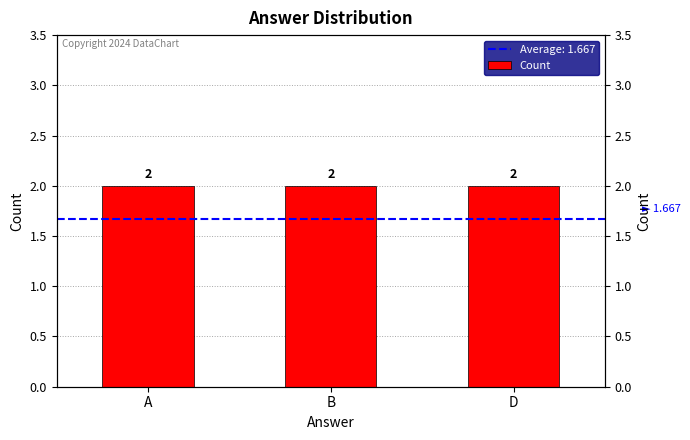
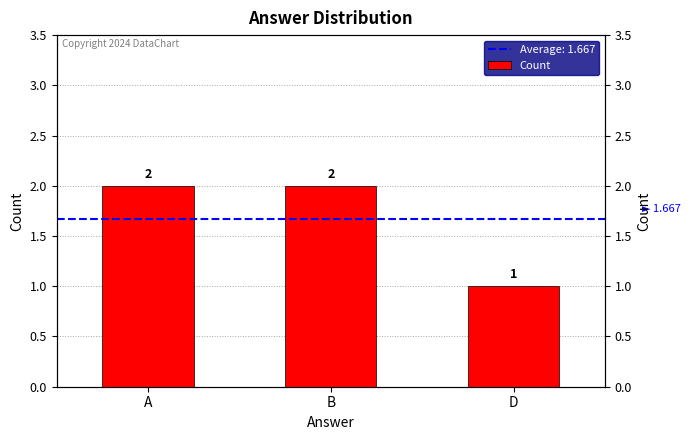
D: 2 -> 1
